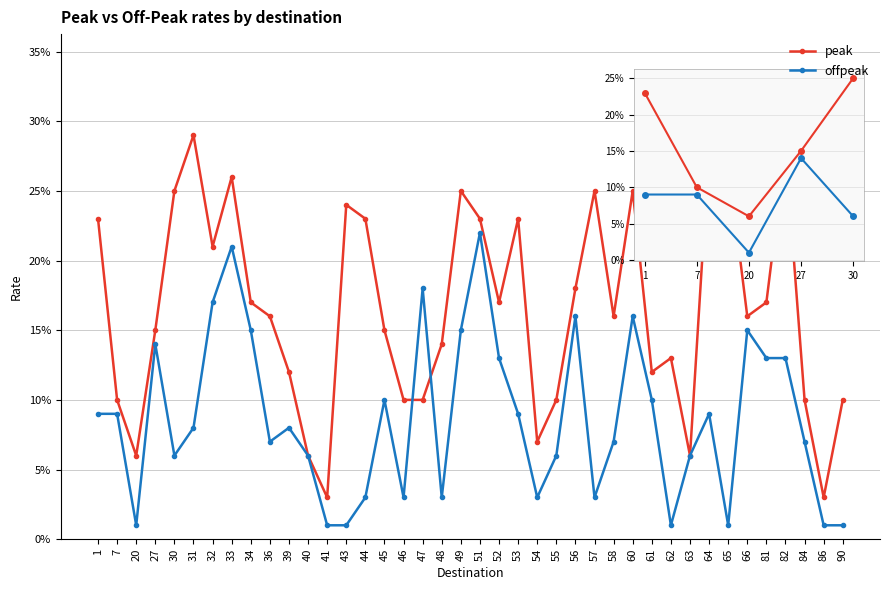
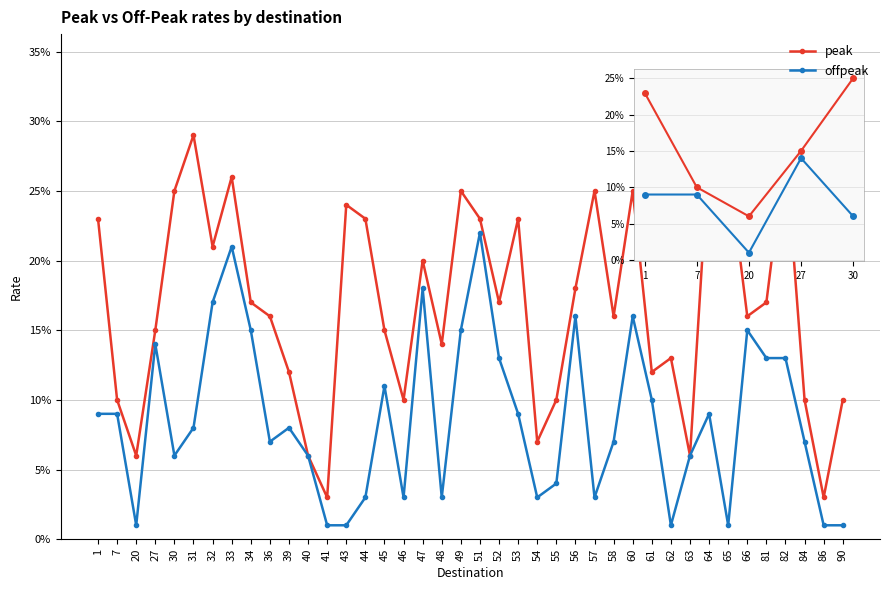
offpeak, 45: 10.0% -> 11.0%
peak, 47: 10.0% -> 20.0%
offpeak, 55: 6.0% -> 4.0%
